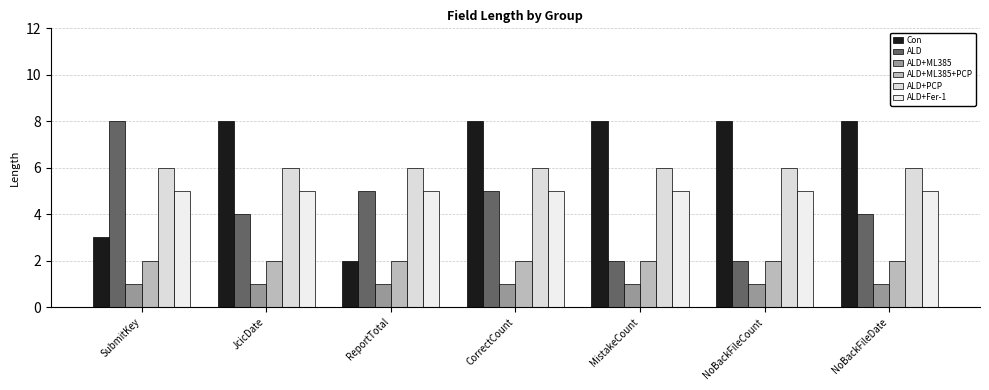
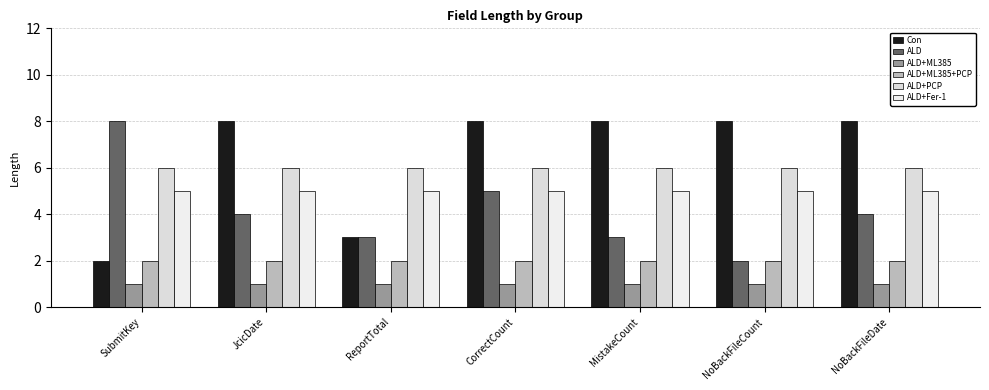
Con, SubmitKey: 3 -> 2
Con, ReportTotal: 2 -> 3
ALD, ReportTotal: 5 -> 3
ALD, MistakeCount: 2 -> 3
